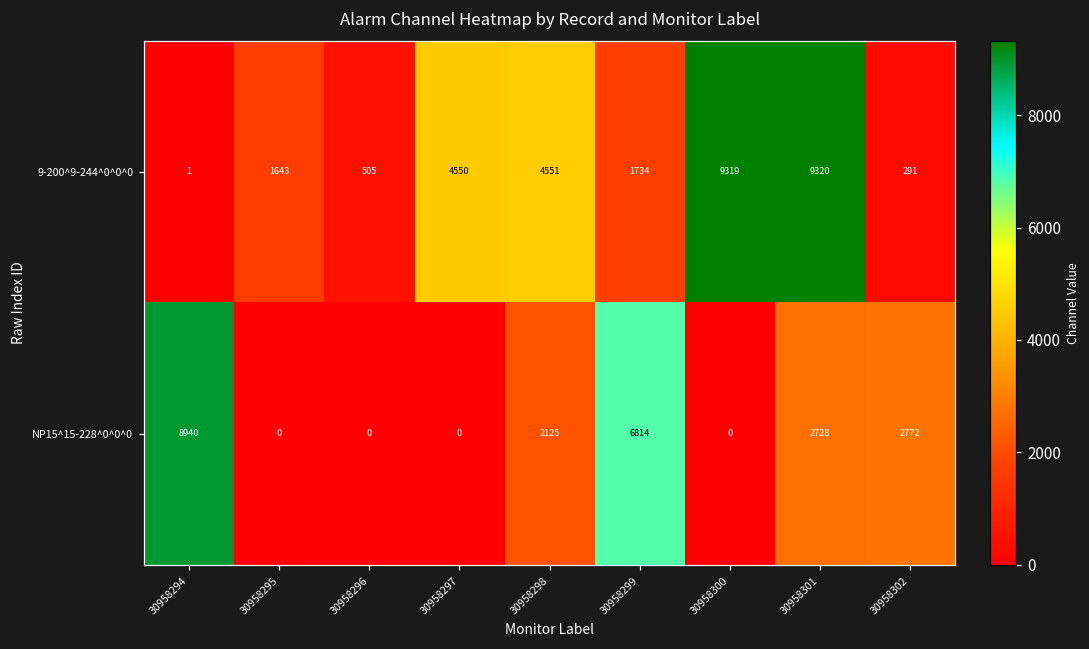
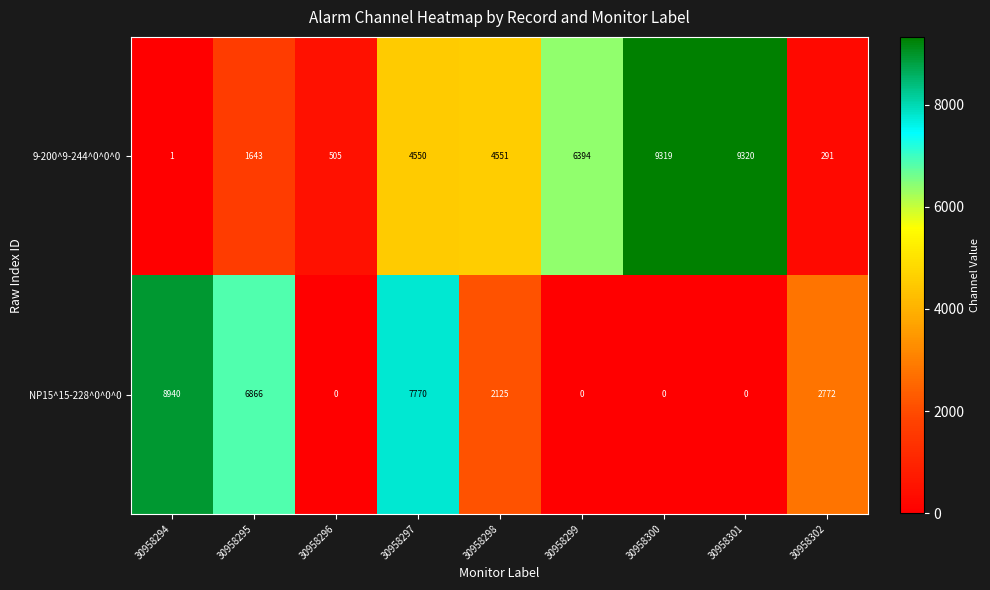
9-200^9-244^0^0^0, 30958299: 1734 -> 6394
NP15^15-228^0^0^0, 30958295: 0 -> 6866
NP15^15-228^0^0^0, 30958297: 0 -> 7770
NP15^15-228^0^0^0, 30958299: 6814 -> 0
NP15^15-228^0^0^0, 30958301: 2728 -> 0
